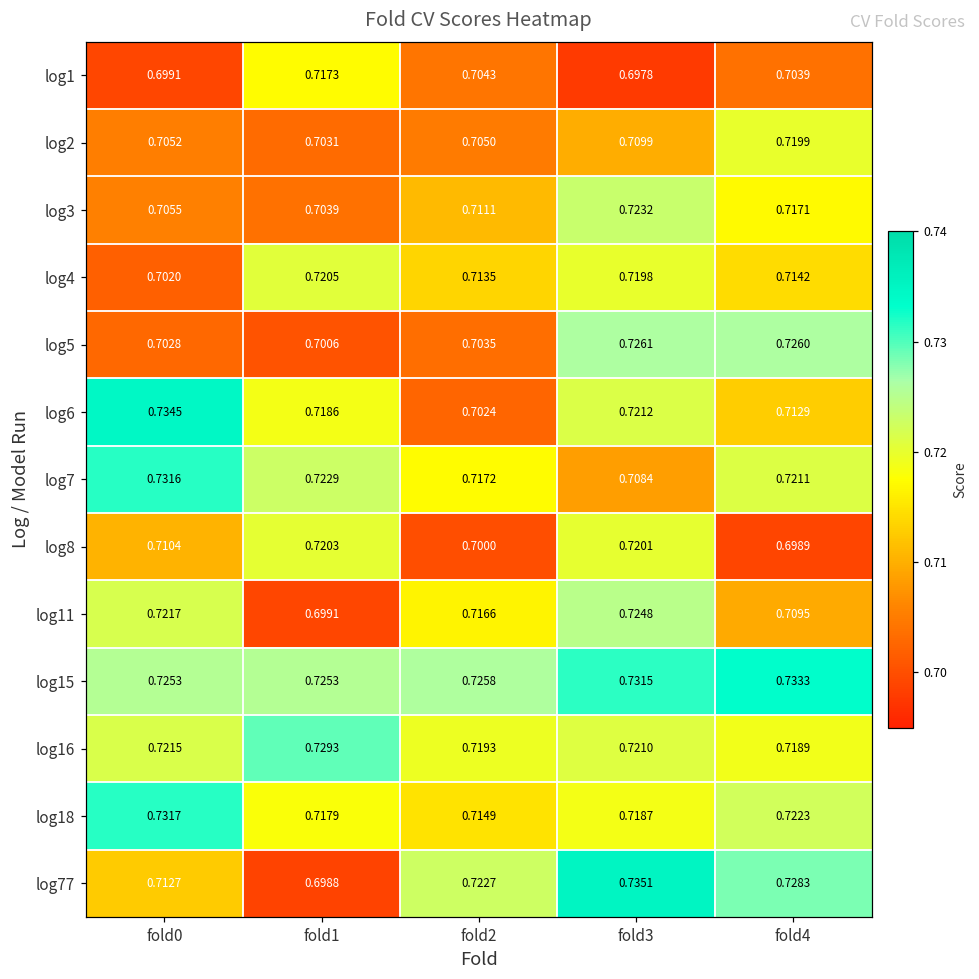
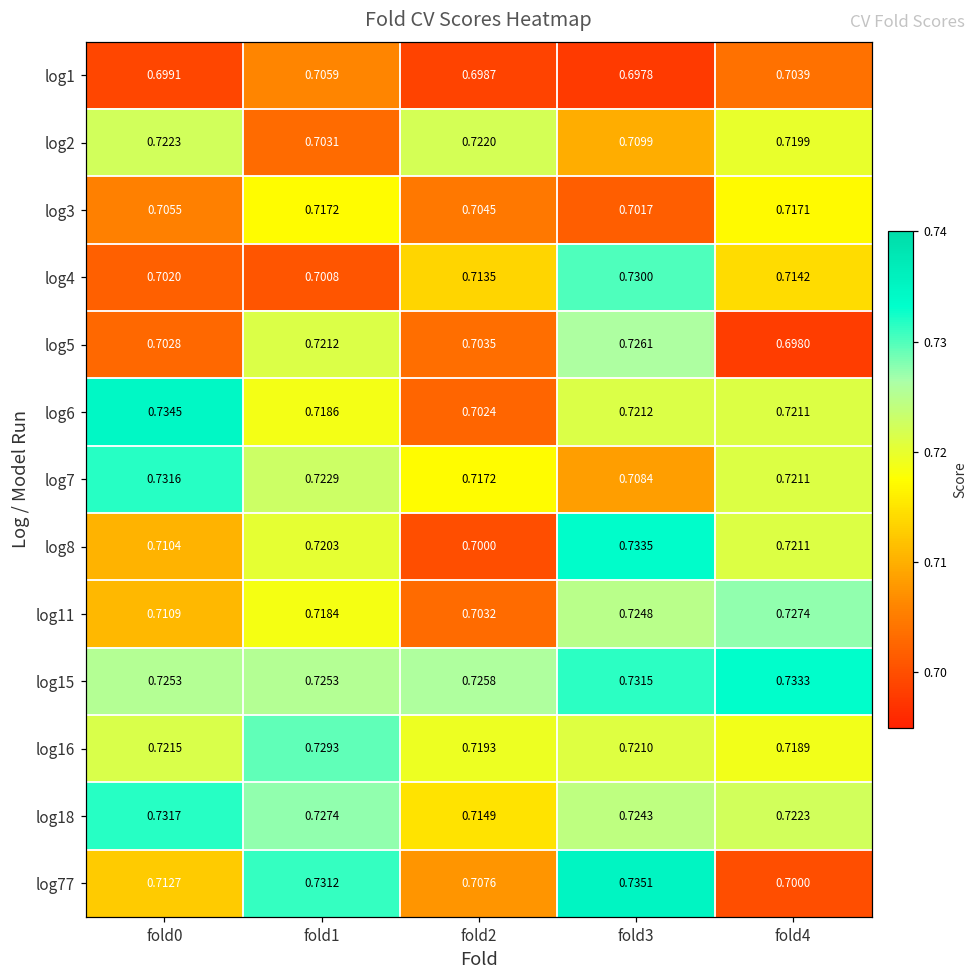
log1, fold1: 0.7173 -> 0.7059
log1, fold2: 0.7043 -> 0.6987
log2, fold0: 0.7052 -> 0.7223
log2, fold2: 0.7050 -> 0.7220
log3, fold1: 0.7039 -> 0.7172
log3, fold2: 0.7111 -> 0.7045
log3, fold3: 0.7232 -> 0.7017
log4, fold1: 0.7205 -> 0.7008
log4, fold3: 0.7198 -> 0.7300
log5, fold1: 0.7006 -> 0.7212
log5, fold4: 0.7260 -> 0.6980
log6, fold4: 0.7129 -> 0.7211
log8, fold3: 0.7201 -> 0.7335
log8, fold4: 0.6989 -> 0.7211
log11, fold0: 0.7217 -> 0.7109
log11, fold1: 0.6991 -> 0.7184
log11, fold2: 0.7166 -> 0.7032
log11, fold4: 0.7095 -> 0.7274
log18, fold1: 0.7179 -> 0.7274
log18, fold3: 0.7187 -> 0.7243
log77, fold1: 0.6988 -> 0.7312
log77, fold2: 0.7227 -> 0.7076
log77, fold4: 0.7283 -> 0.7000
